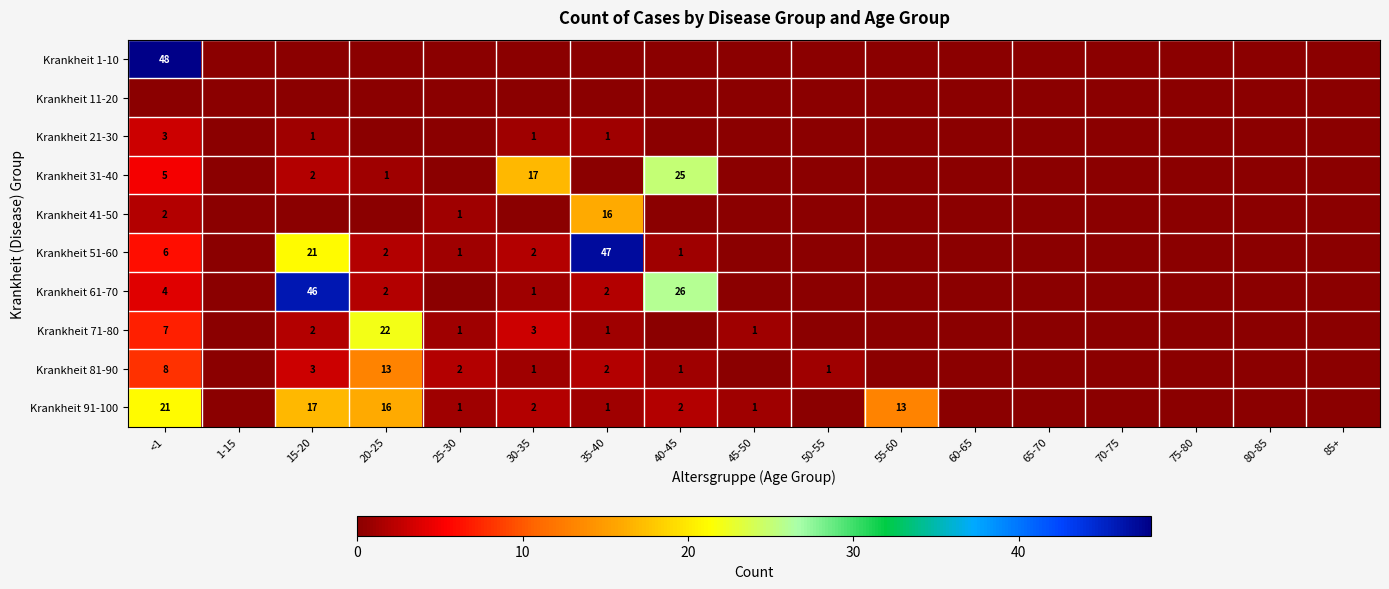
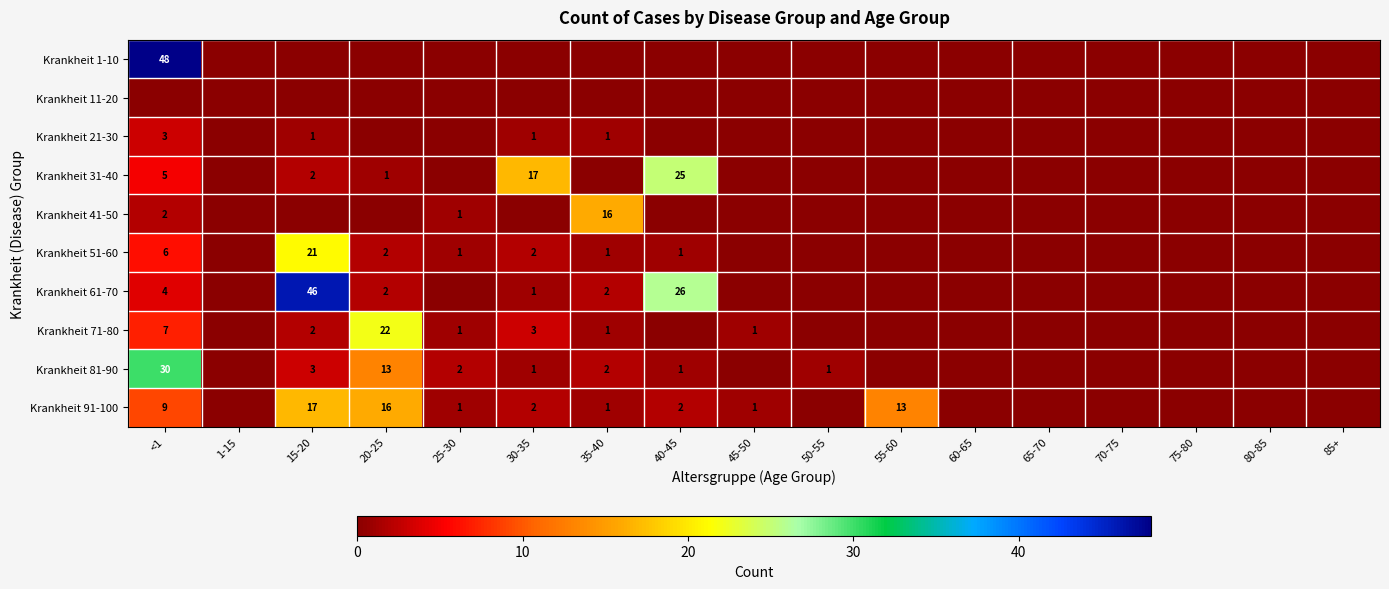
Krankheit 51-60, 35-40: 47 -> 1
Krankheit 81-90, <1: 8 -> 30
Krankheit 91-100, <1: 21 -> 9
